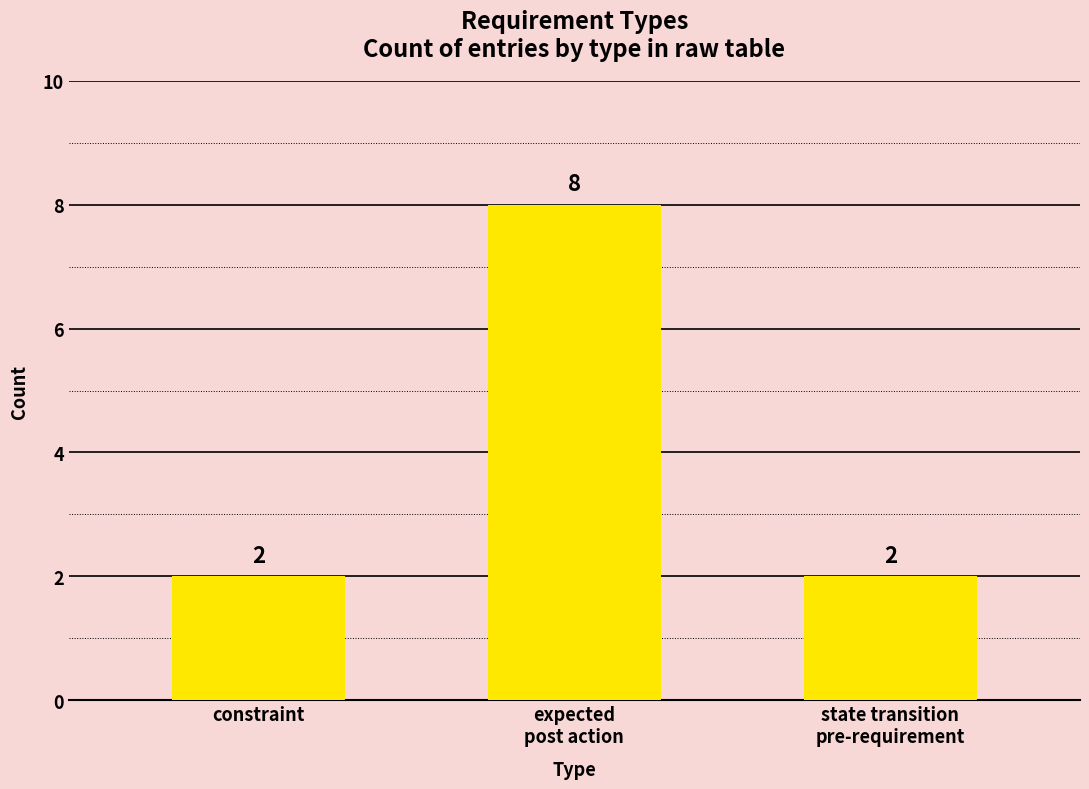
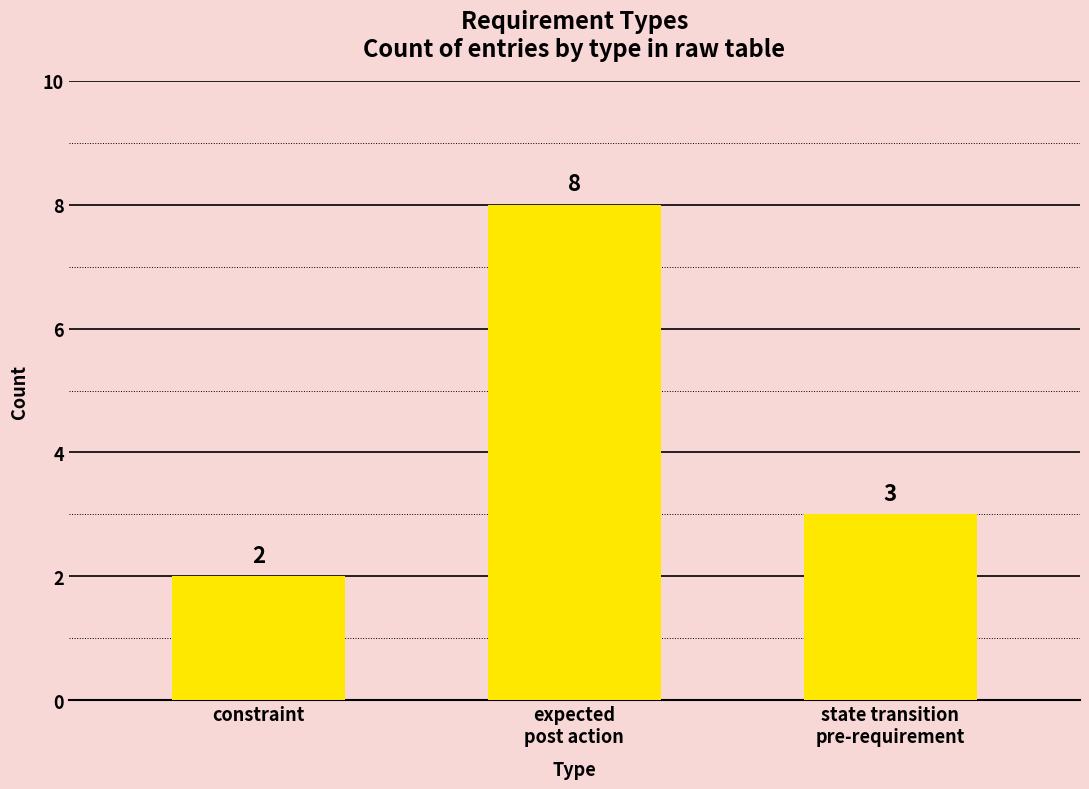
state transition pre-requirement: 2 -> 3
